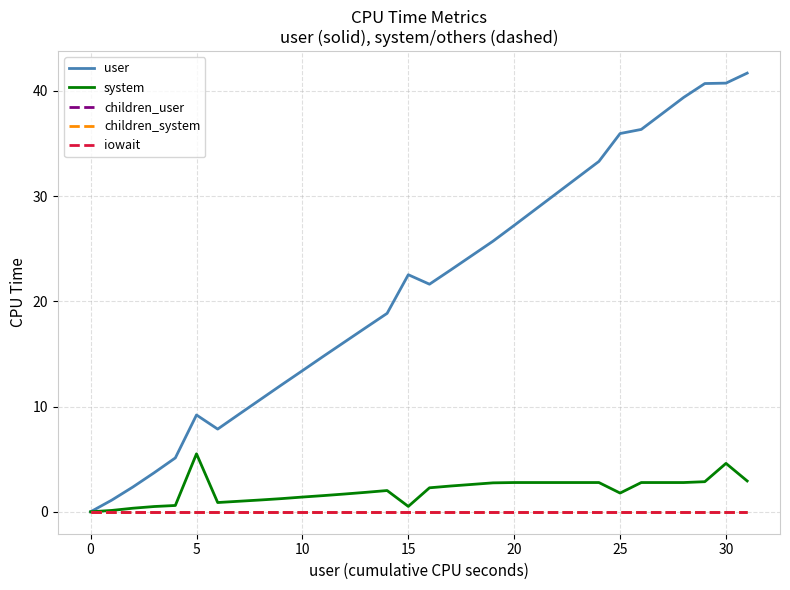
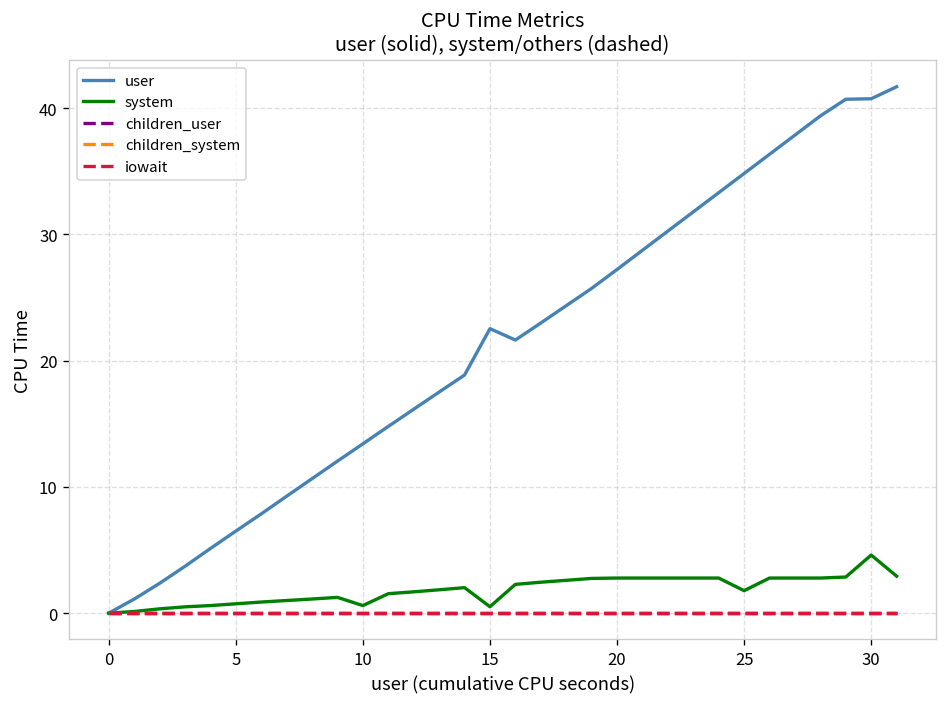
user, 5: 9.2 -> 6.5
system, 5: 5.5 -> 0.7
system, 10: 1.4 -> 0.6
user, 25: 36.0 -> 34.8
